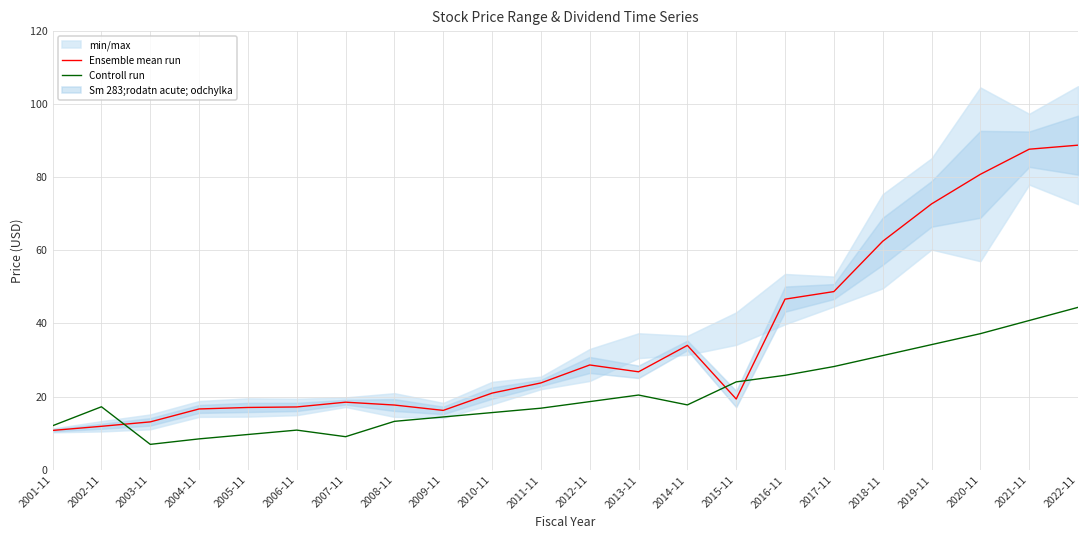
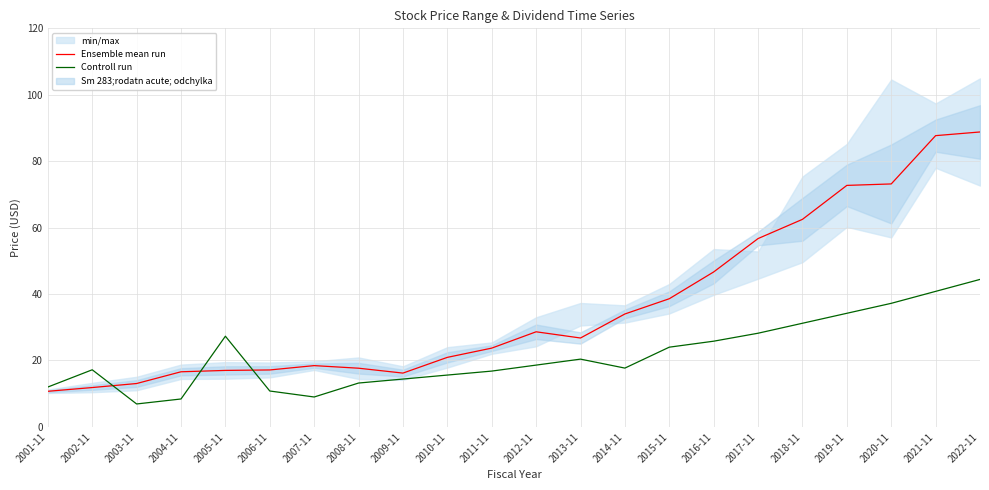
Controll run, 2005-11: 10 -> 27
Ensemble mean run, 2015-11: 19 -> 39
Ensemble mean run, 2017-11: 49 -> 57
Ensemble mean run, 2020-11: 81 -> 73
